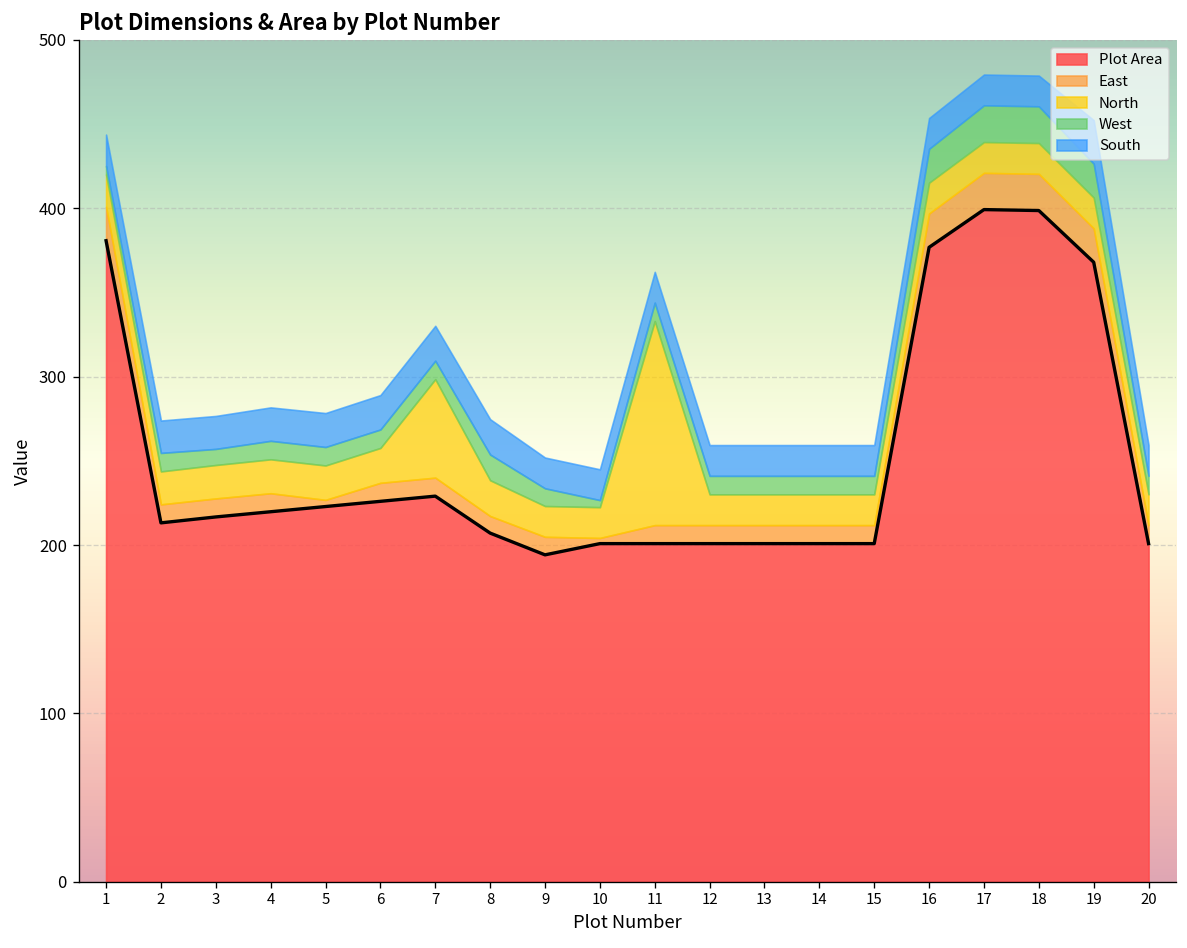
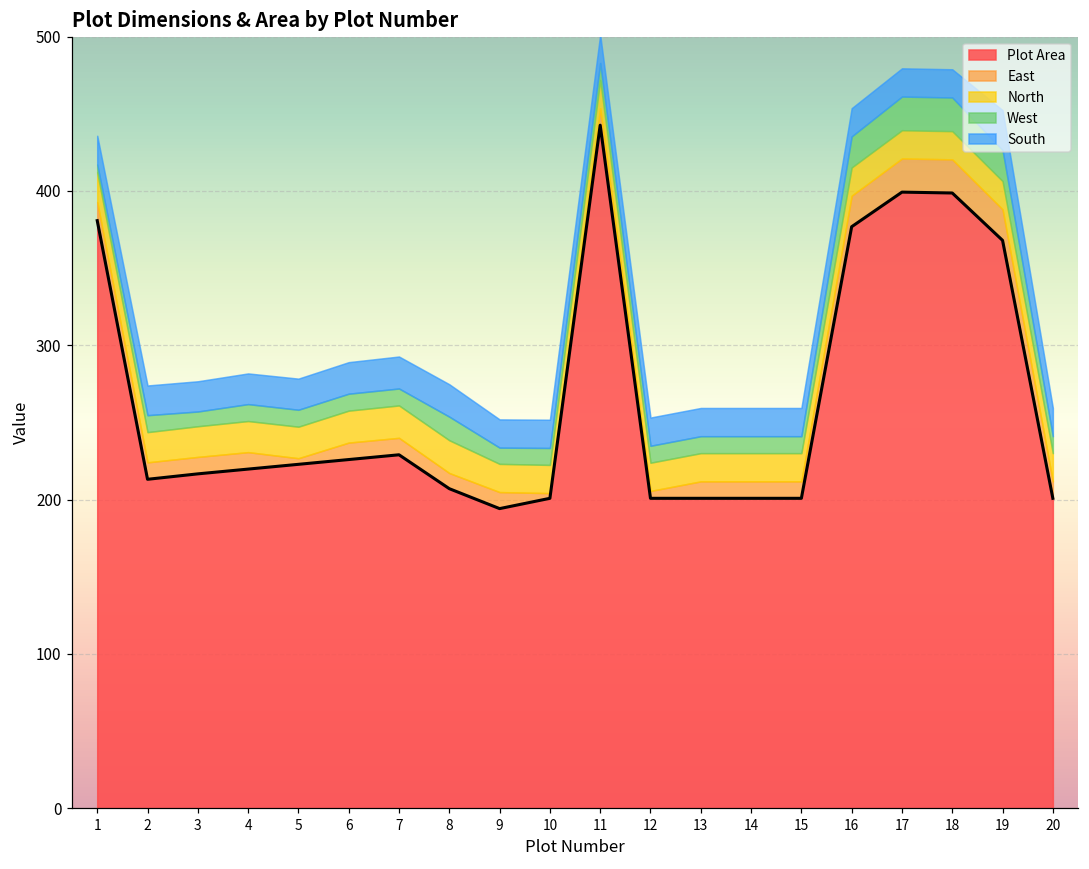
East, 1: 20 -> 12
North, 7: 59 -> 21
West, 10: 4 -> 11
Plot Area, 11: 201 -> 443
North, 11: 121 -> 18
East, 12: 11 -> 5
